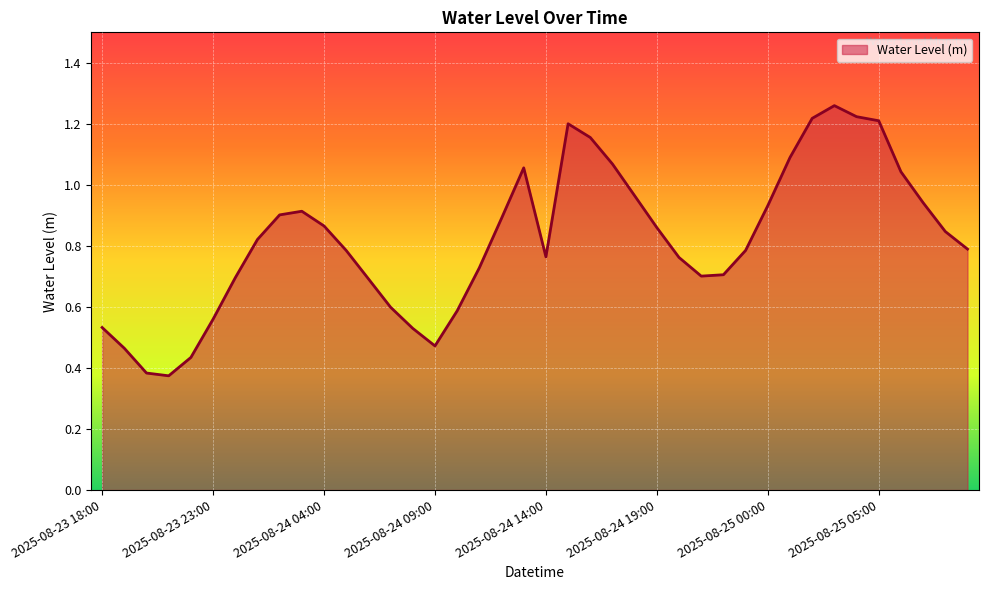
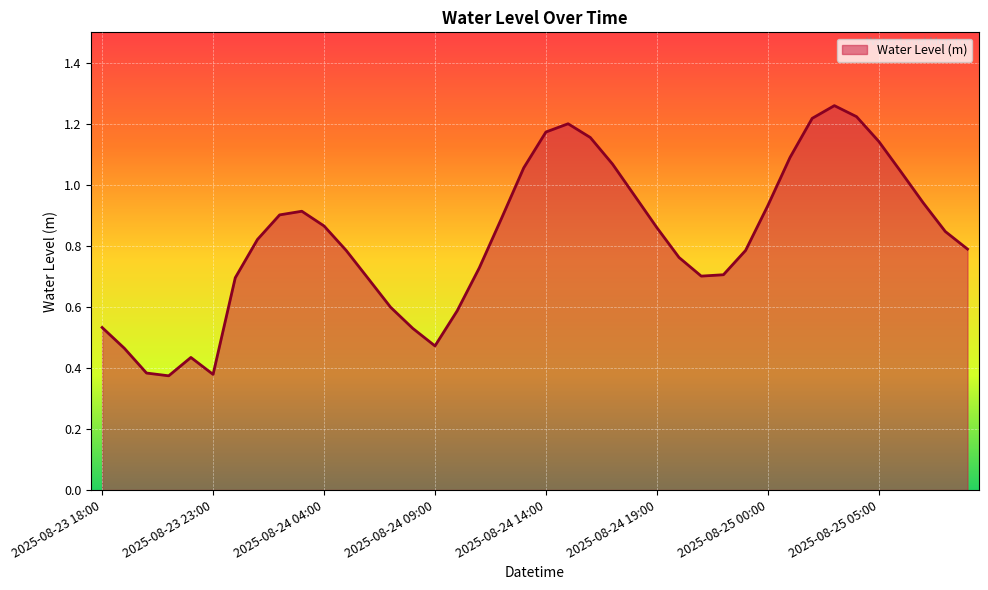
2025-08-23 23:00: 0.56 -> 0.38
2025-08-24 14:00: 0.76 -> 1.17
2025-08-25 05:00: 1.21 -> 1.14
